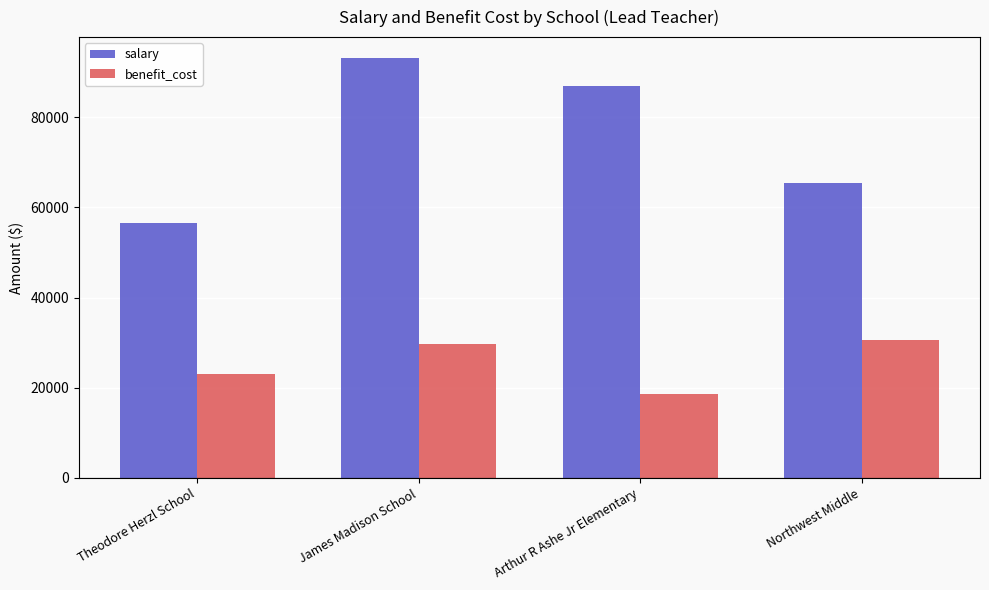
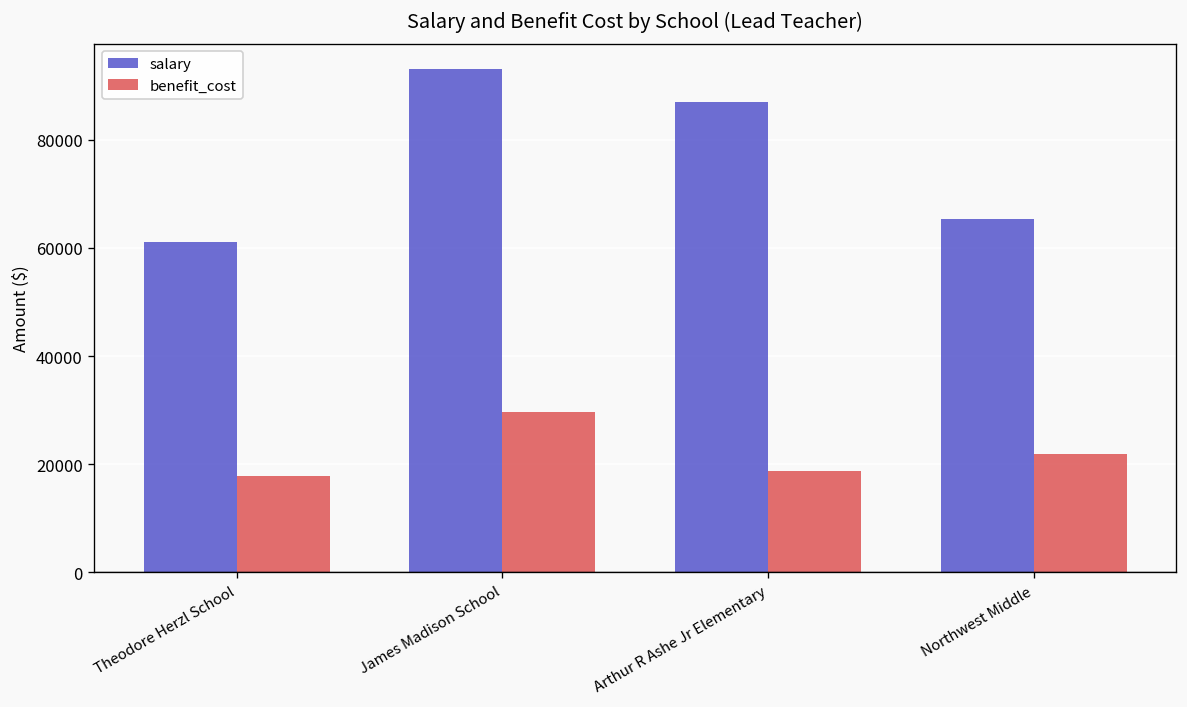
salary, Theodore Herzl School: 57000 -> 61000
benefit_cost, Theodore Herzl School: 23000 -> 18000
benefit_cost, Northwest Middle: 31000 -> 22000
